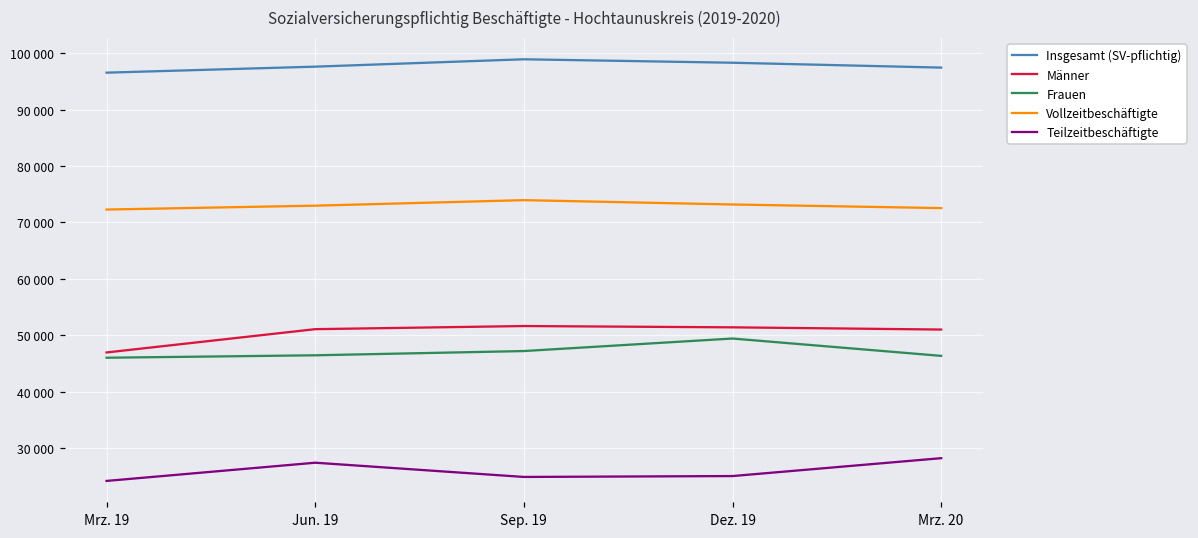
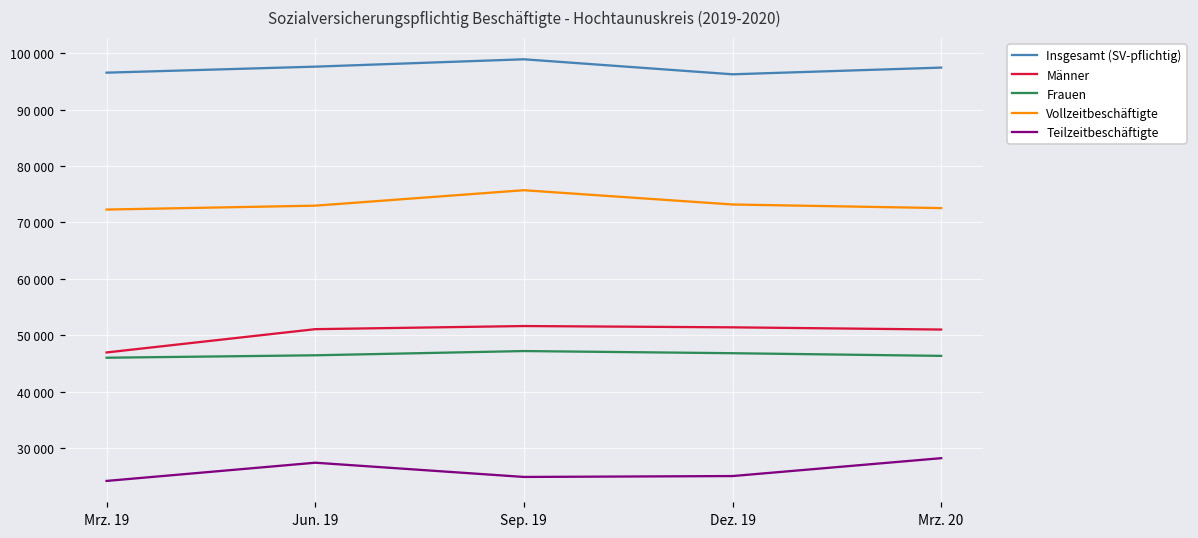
Vollzeitbeschäftigte, Sep. 19: 74000 -> 76000
Insgesamt (SV-pflichtig), Dez. 19: 98000 -> 96000
Frauen, Dez. 19: 49000 -> 47000
